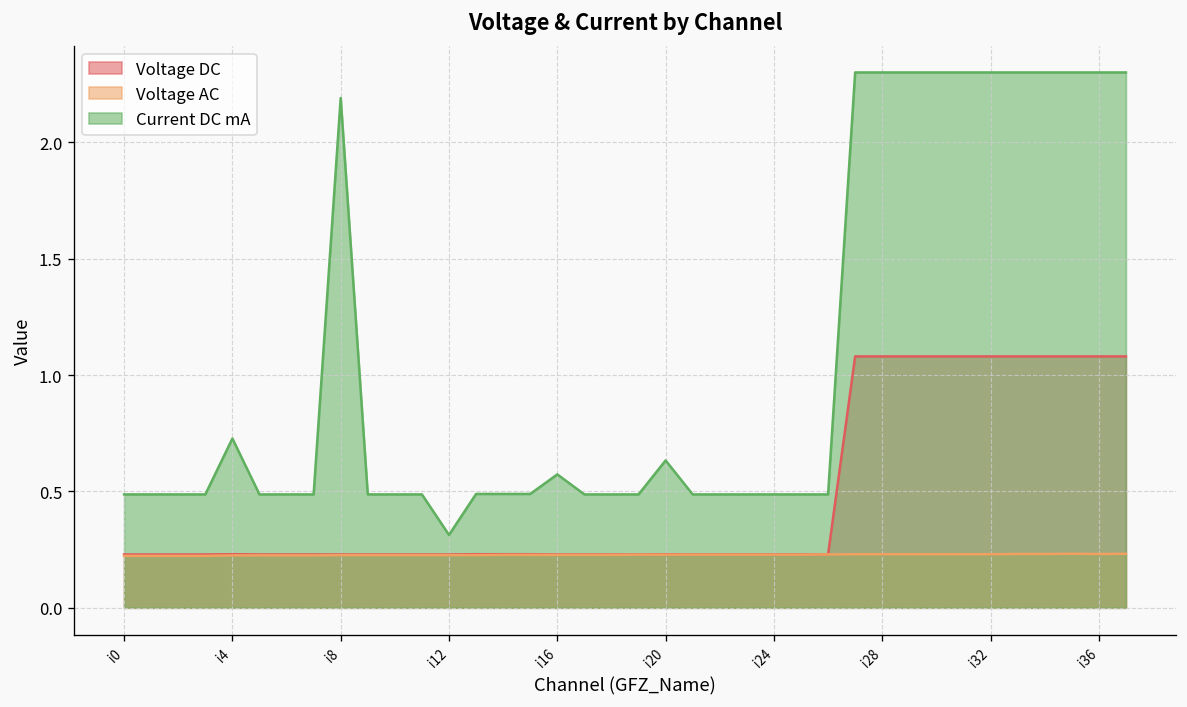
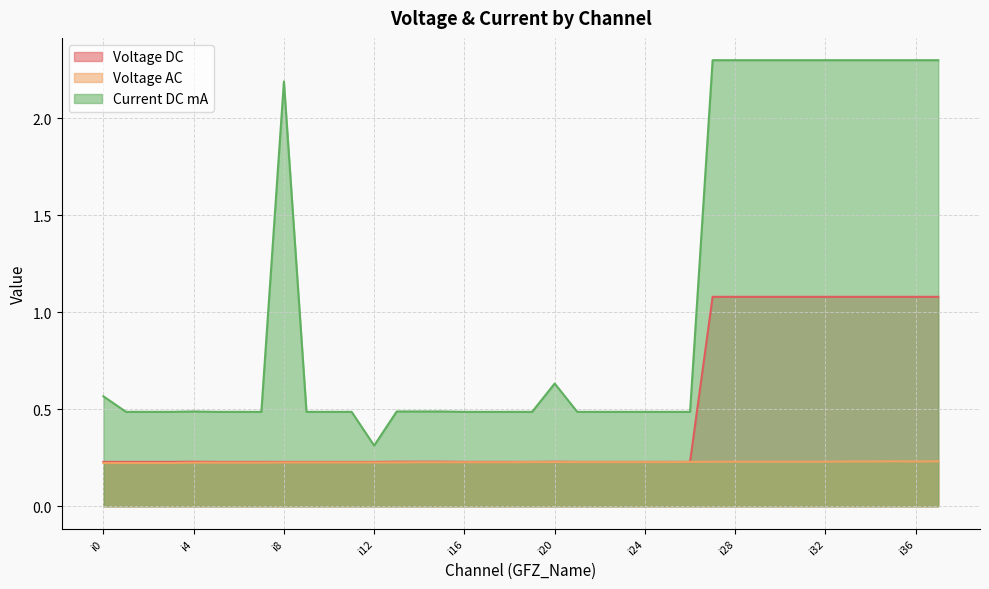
Current DC mA, i0: 0.49 -> 0.57
Current DC mA, i4: 0.73 -> 0.49
Current DC mA, i16: 0.57 -> 0.49
